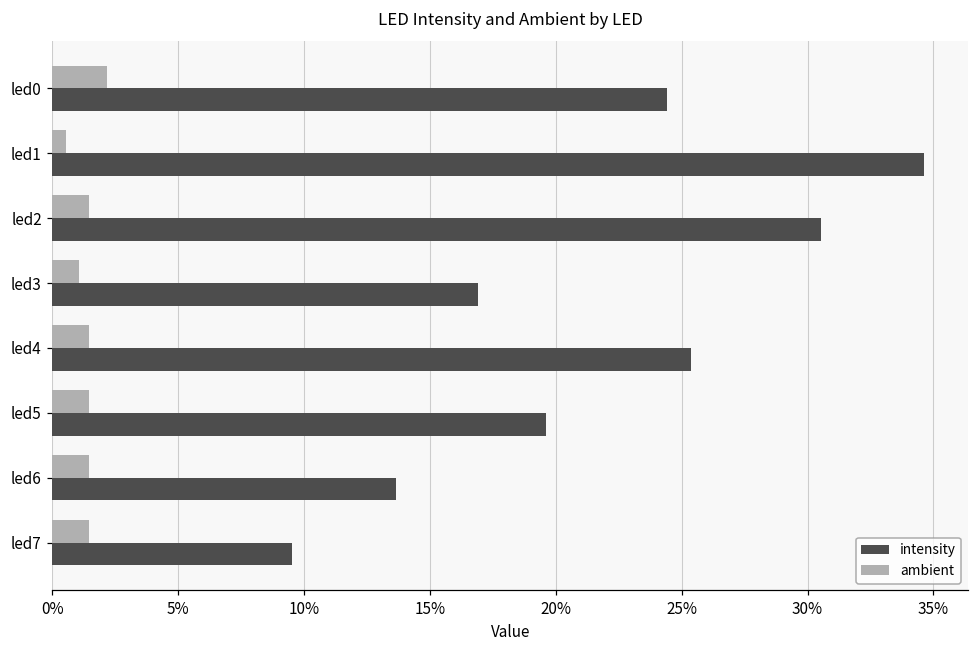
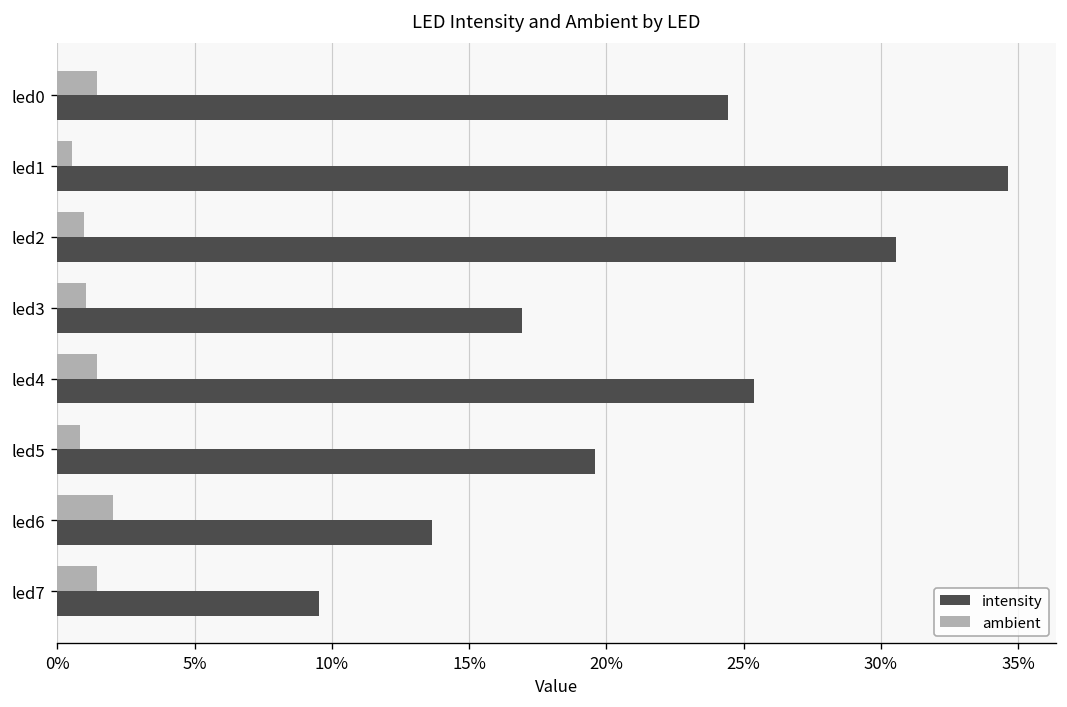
ambient, led0: 2.1% -> 1.4%
ambient, led2: 1.4% -> 1.0%
ambient, led5: 1.4% -> 0.8%
ambient, led6: 1.4% -> 2.0%
